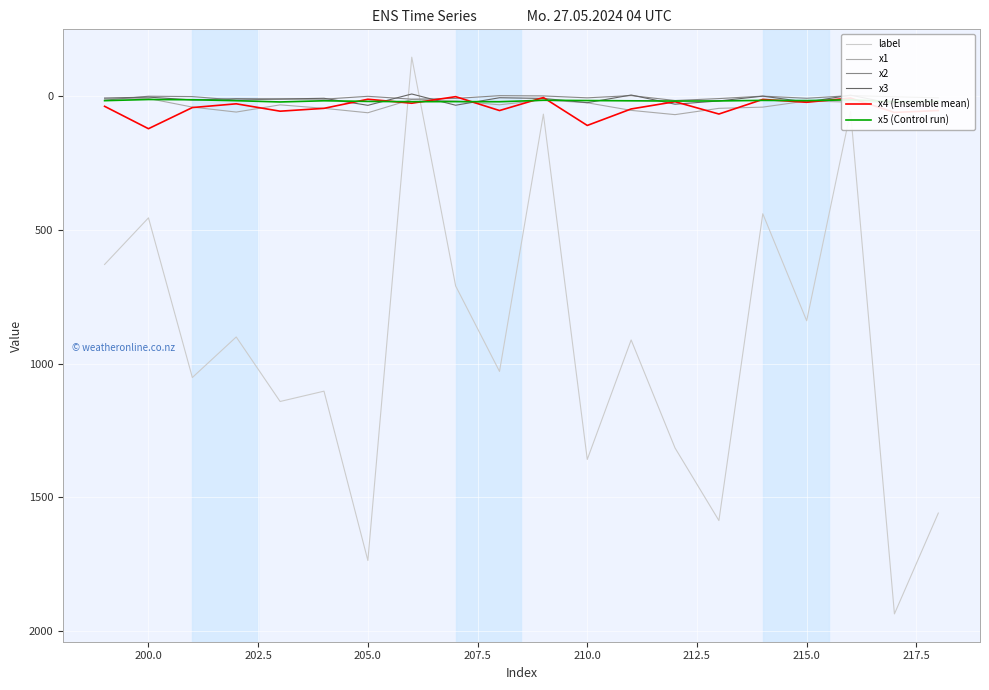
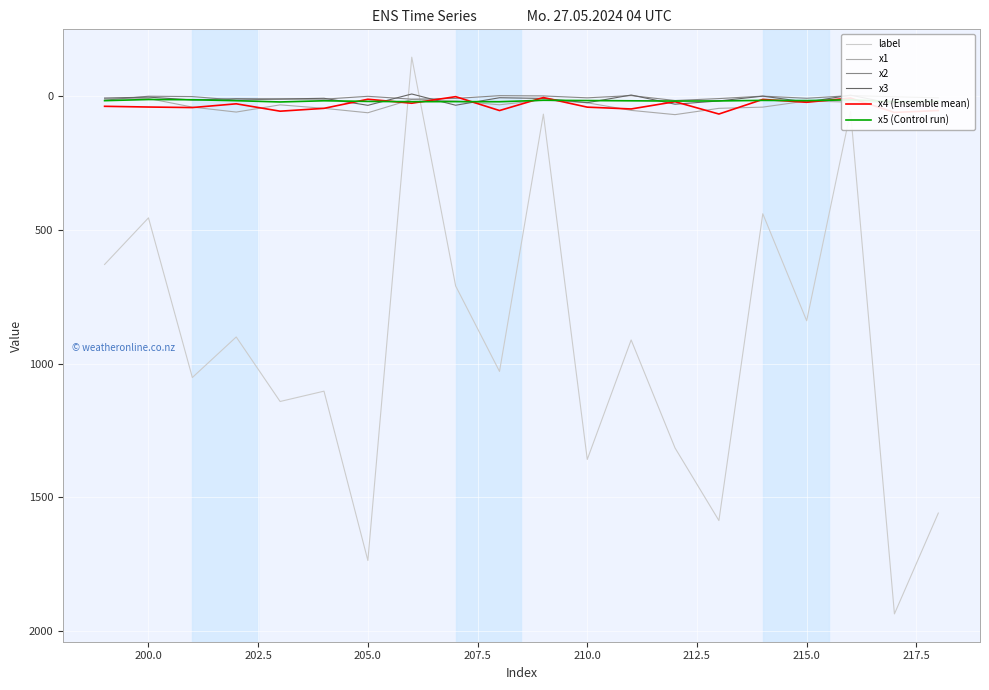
x4 (Ensemble mean), 200.0: 120 -> 40
x4 (Ensemble mean), 210.0: 110 -> 40
